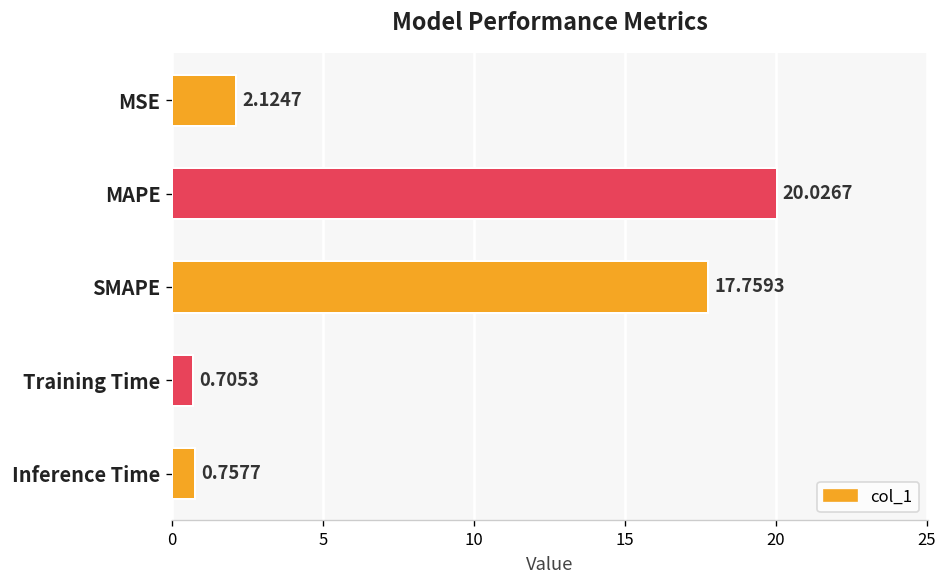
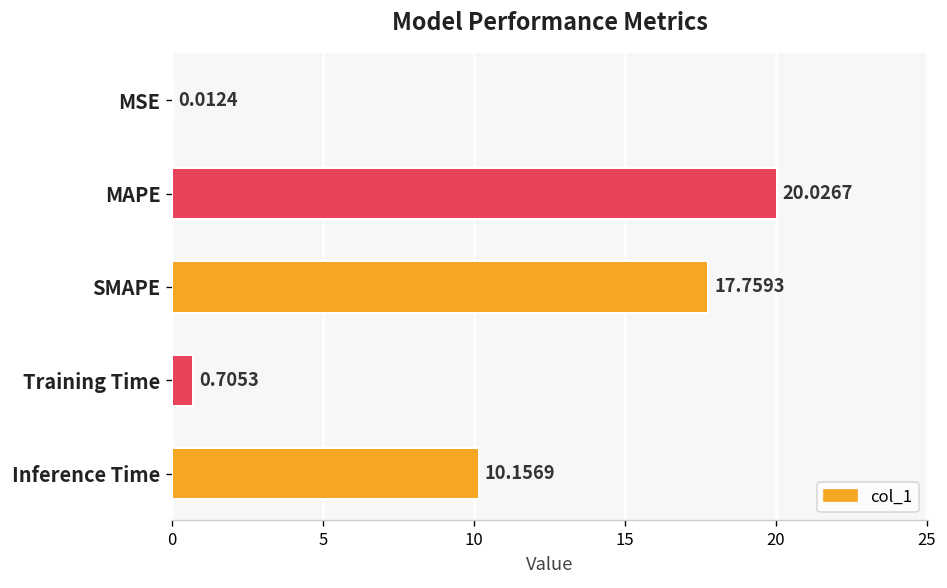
MSE: 2.1247 -> 0.0124
Inference Time: 0.7577 -> 10.1569
